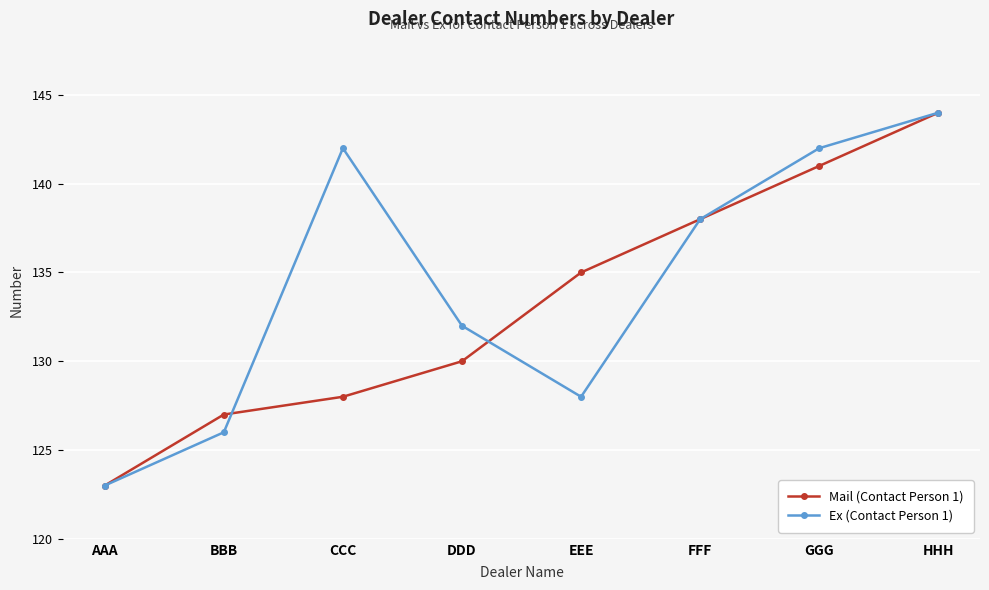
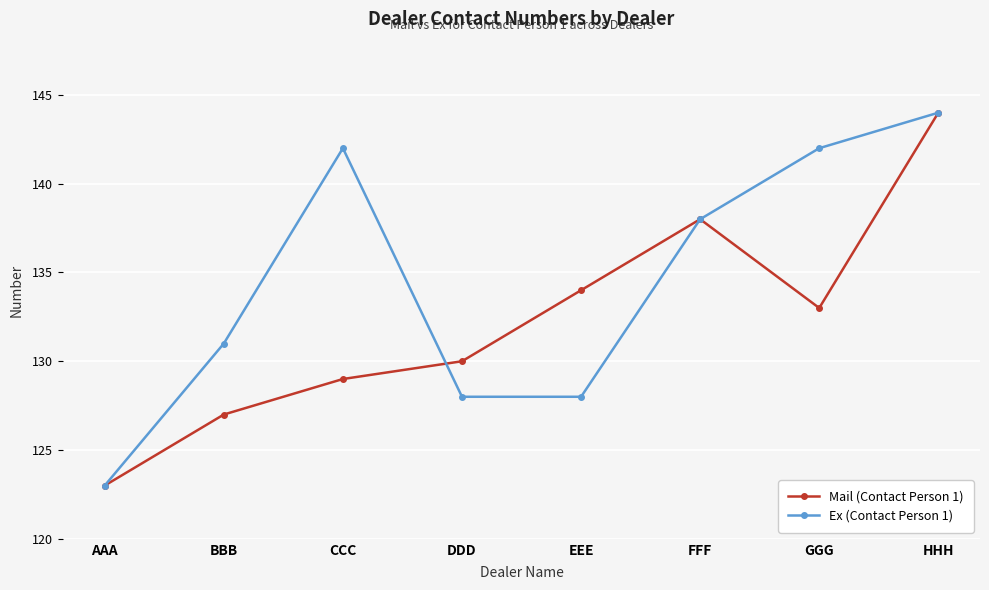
Ex (Contact Person 1), BBB: 126 -> 131
Mail (Contact Person 1), CCC: 128 -> 129
Ex (Contact Person 1), DDD: 132 -> 128
Mail (Contact Person 1), EEE: 135 -> 134
Mail (Contact Person 1), GGG: 141 -> 133
